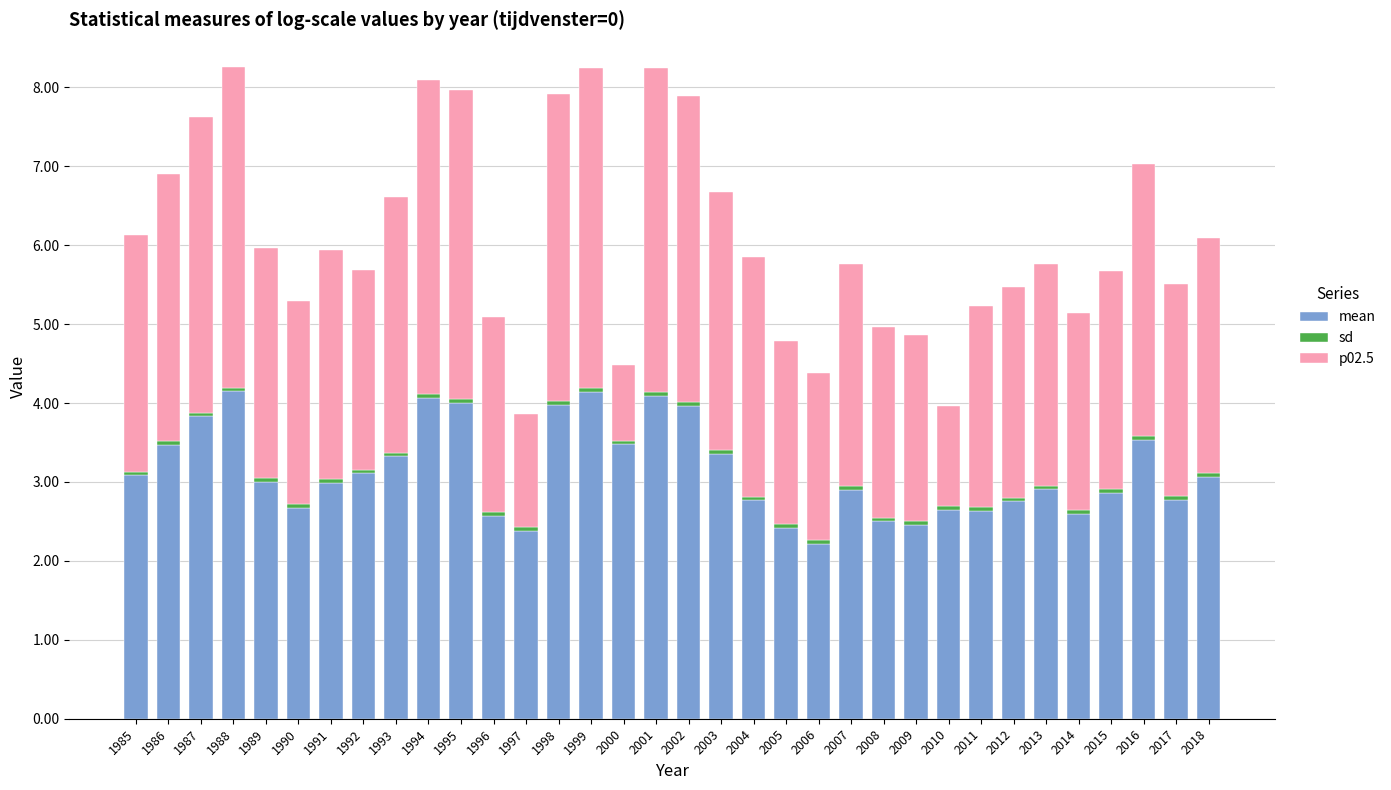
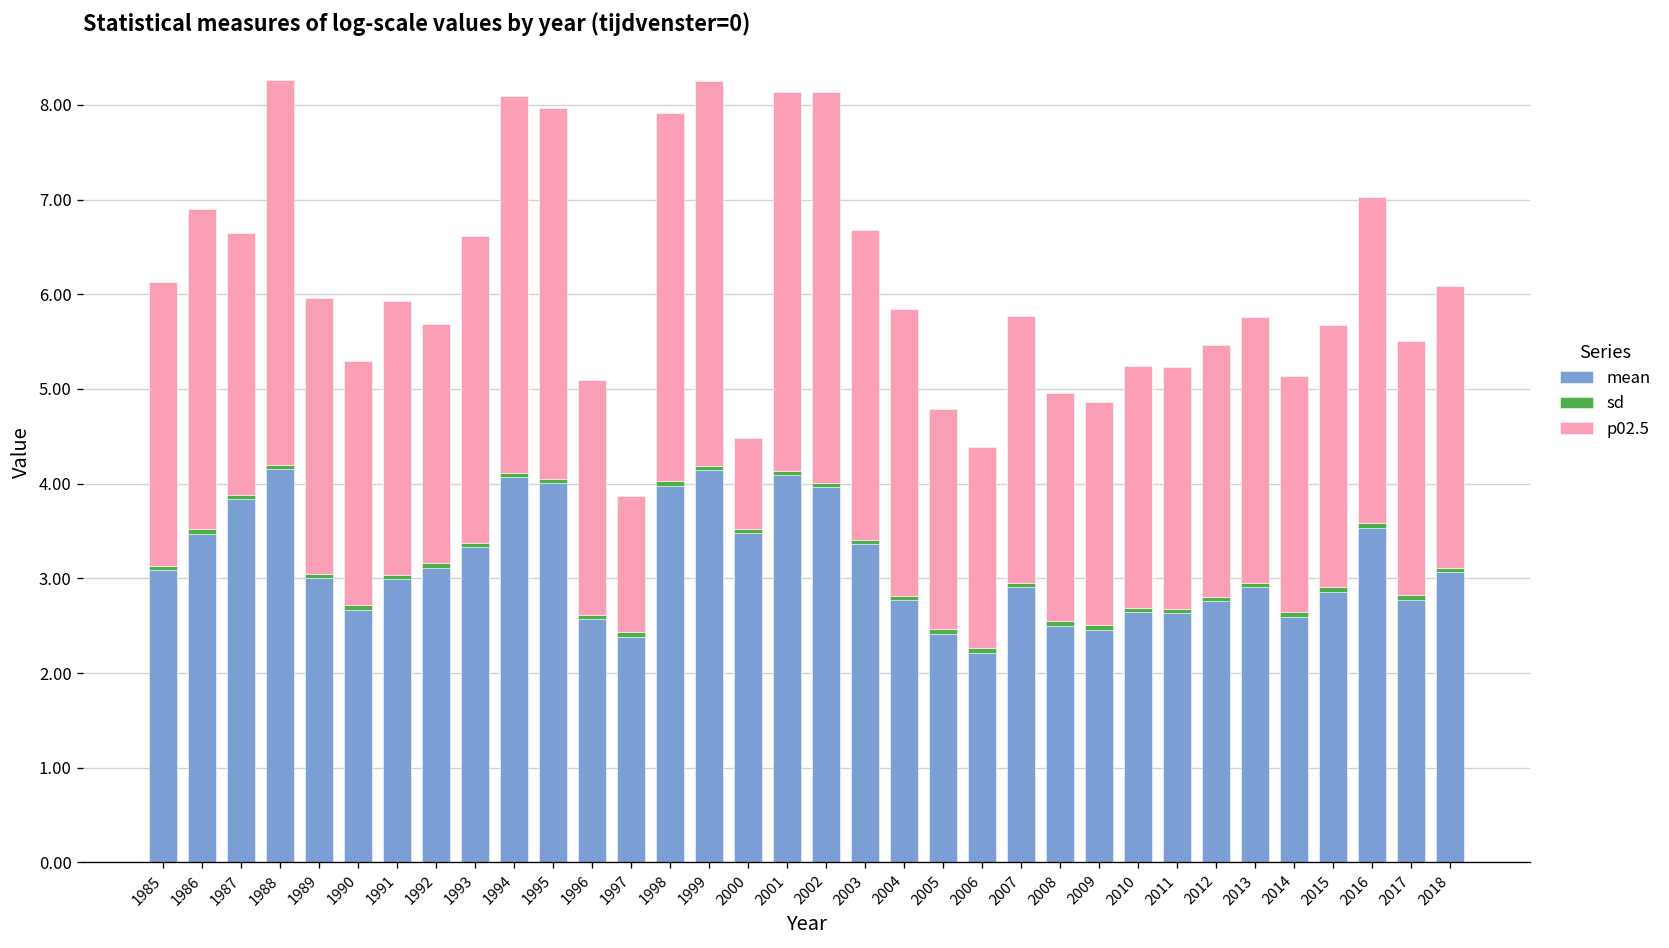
p02.5, 1987: 3.7 -> 2.8
p02.5, 2001: 4.1 -> 4.0
p02.5, 2002: 3.9 -> 4.1
p02.5, 2010: 1.3 -> 2.6
